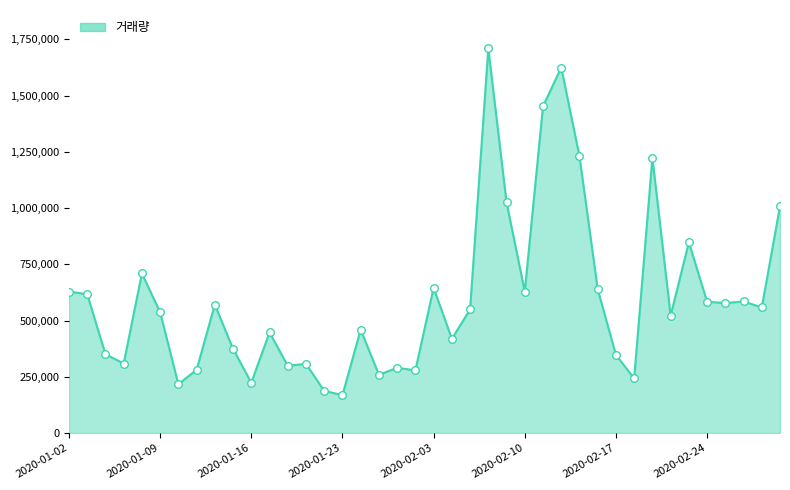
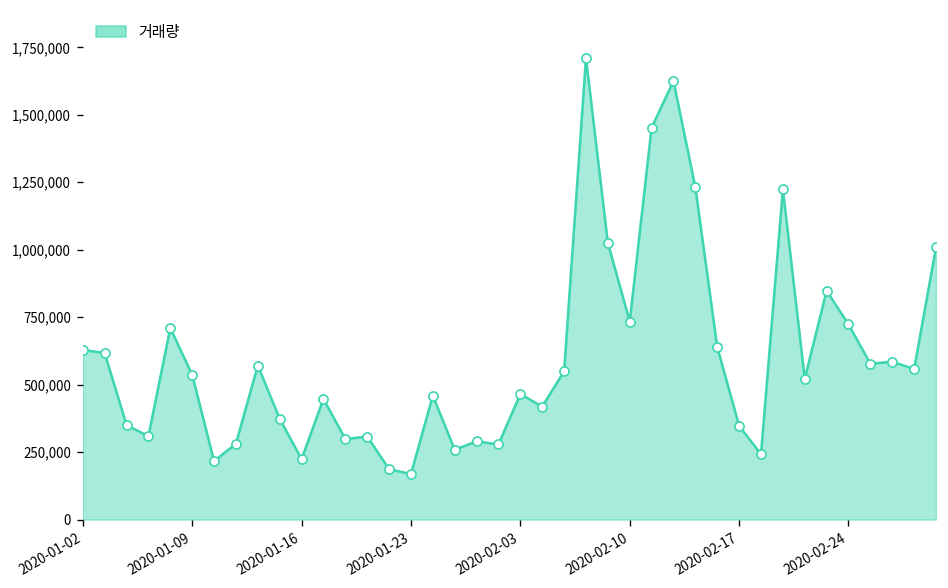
2020-02-03: 650,000 -> 470,000
2020-02-10: 630,000 -> 730,000
2020-02-24: 580,000 -> 720,000
